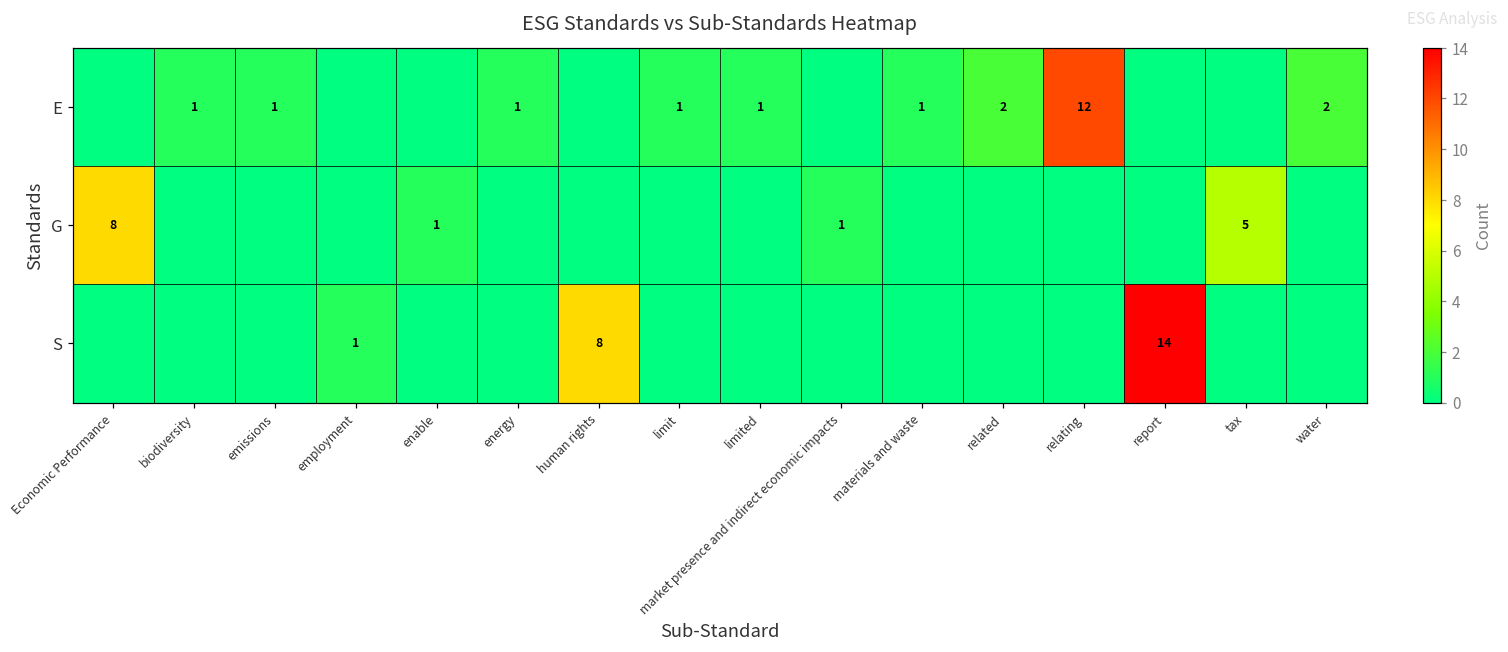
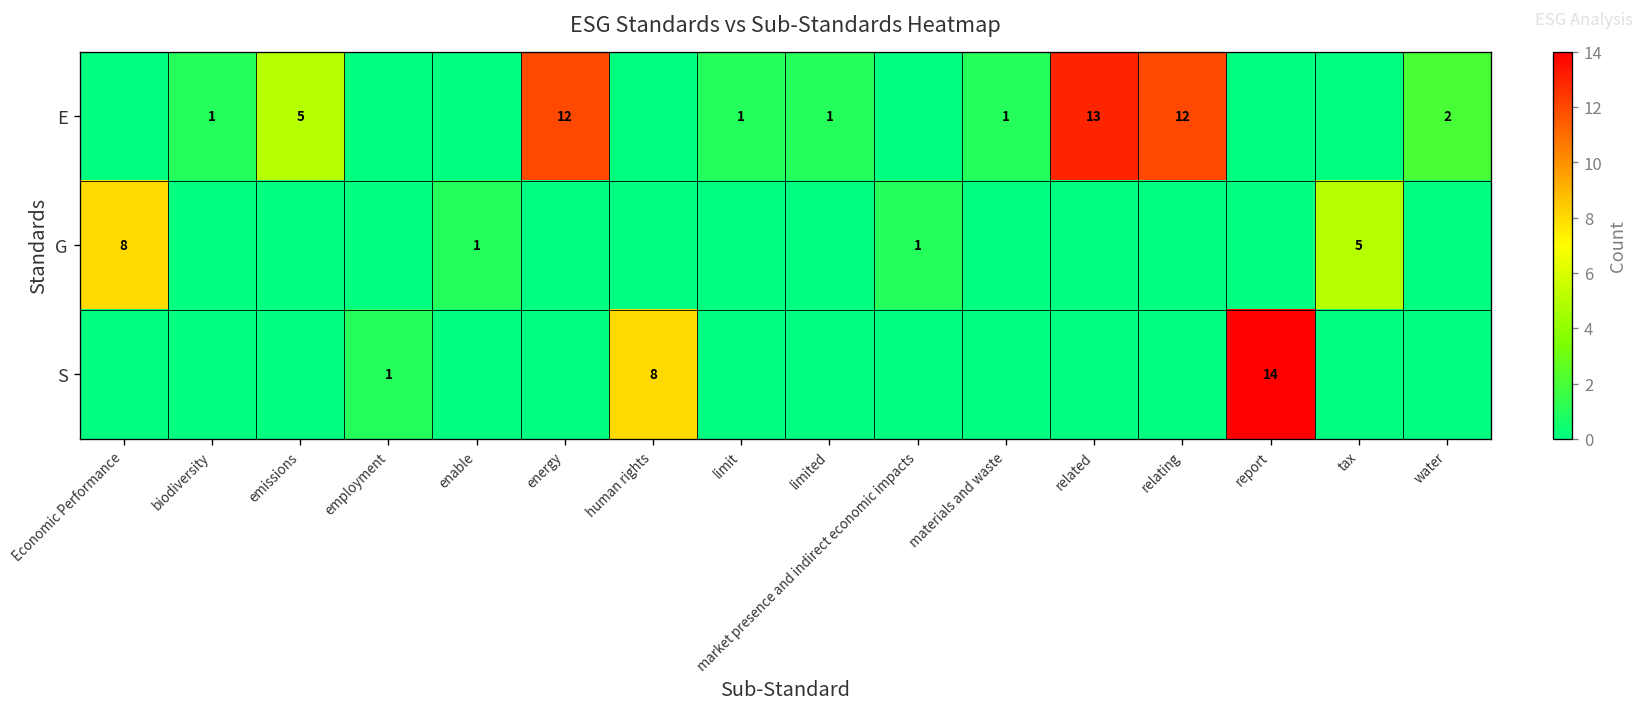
E, emissions: 1 -> 5
E, energy: 1 -> 12
E, related: 2 -> 13
